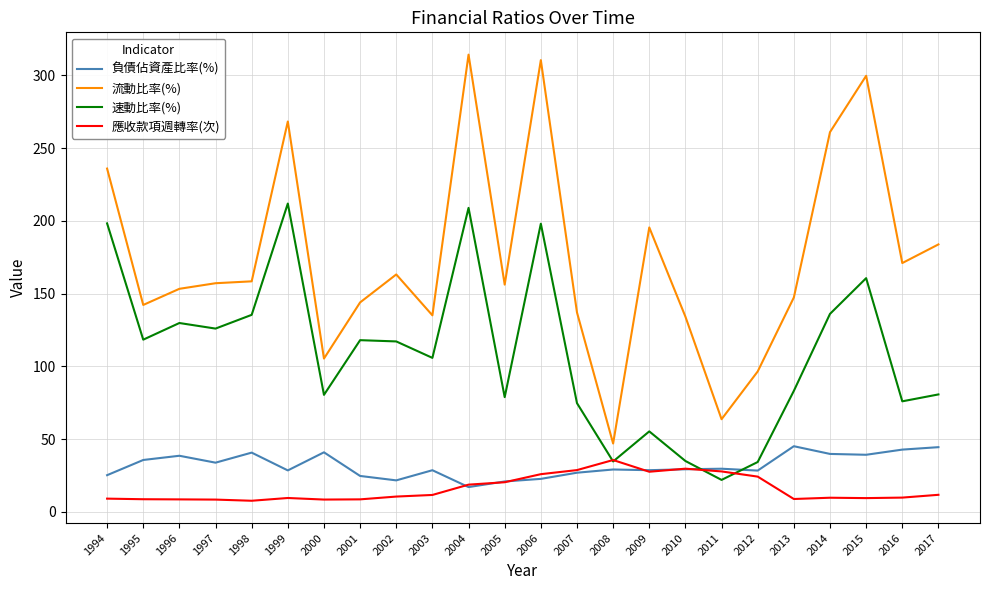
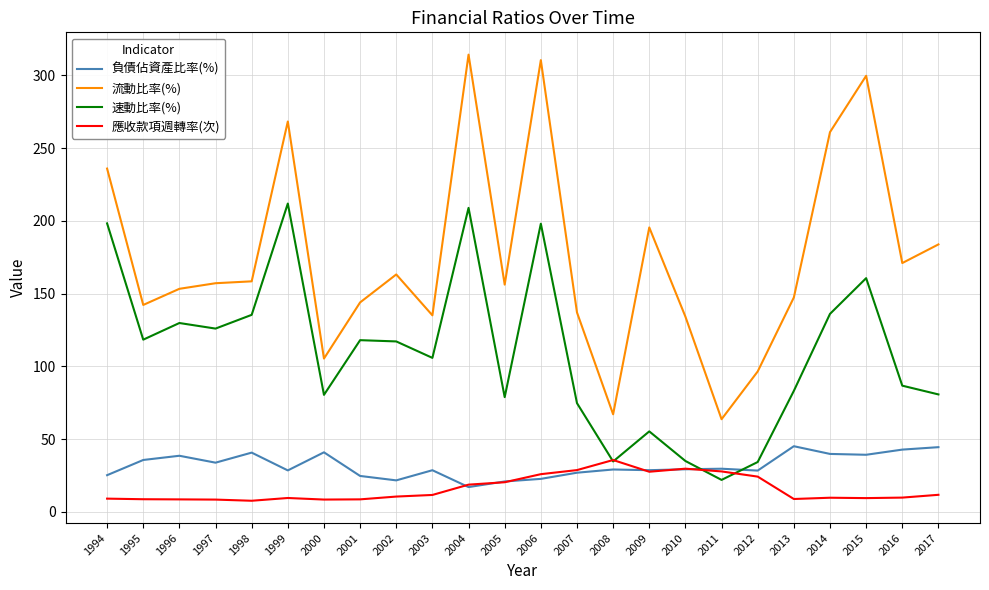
流動比率(%), 2008: 47 -> 67
速動比率(%), 2016: 76 -> 87
